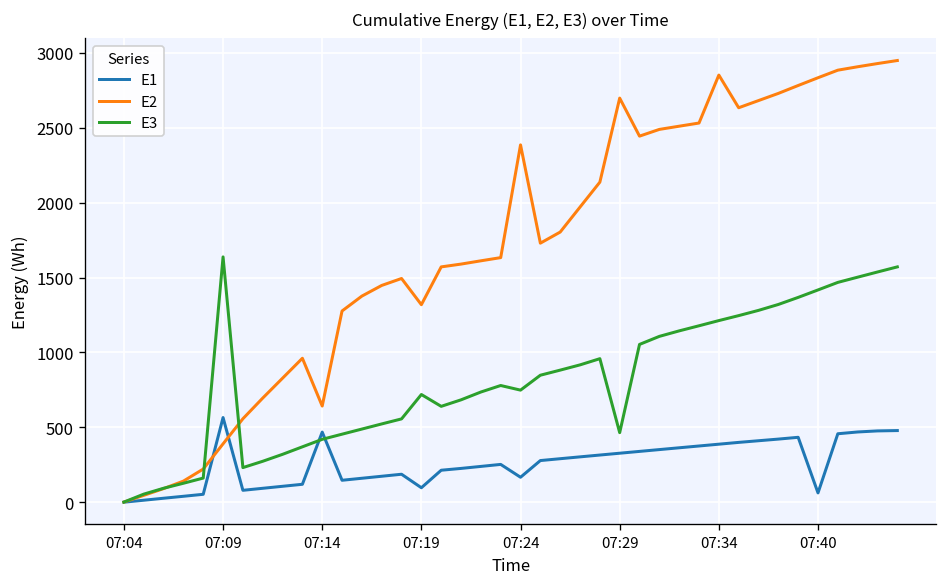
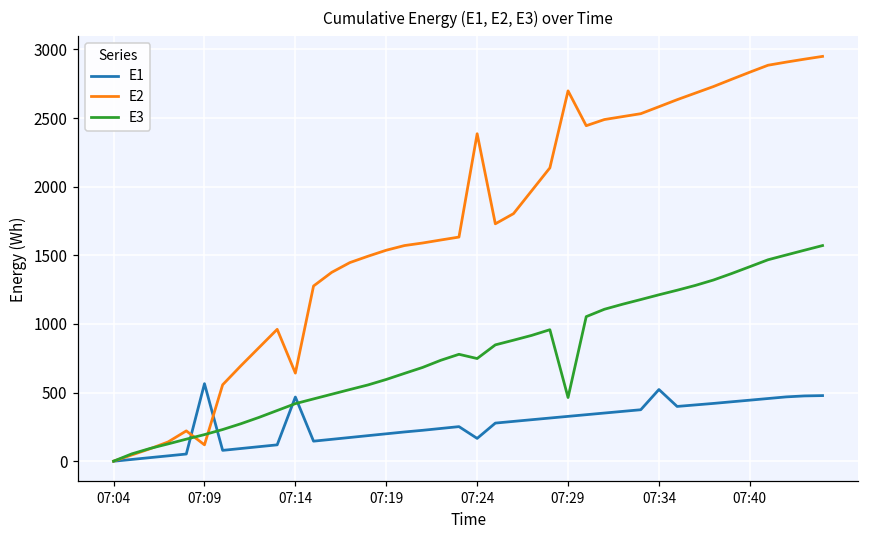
E2, 07:09: 390 -> 120
E3, 07:09: 1640 -> 190
E1, 07:19: 100 -> 200
E2, 07:19: 1320 -> 1540
E3, 07:19: 720 -> 600
E1, 07:34: 390 -> 520
E2, 07:34: 2850 -> 2580
E1, 07:40: 60 -> 450
